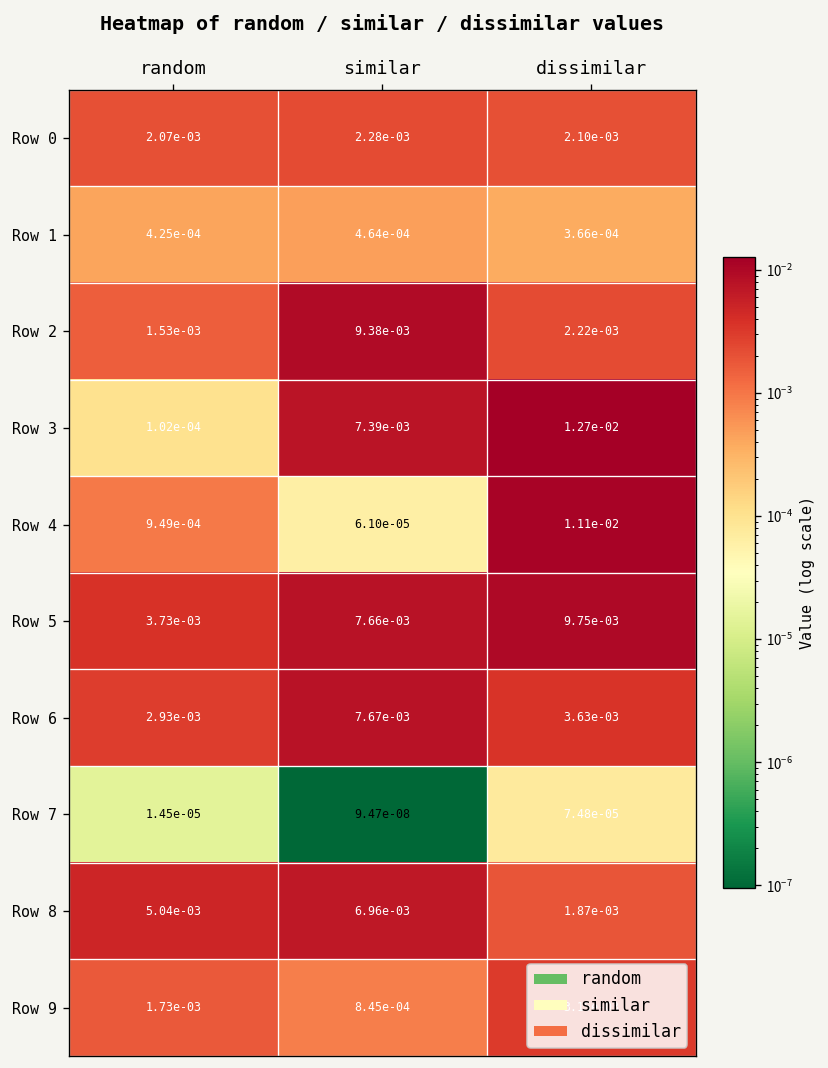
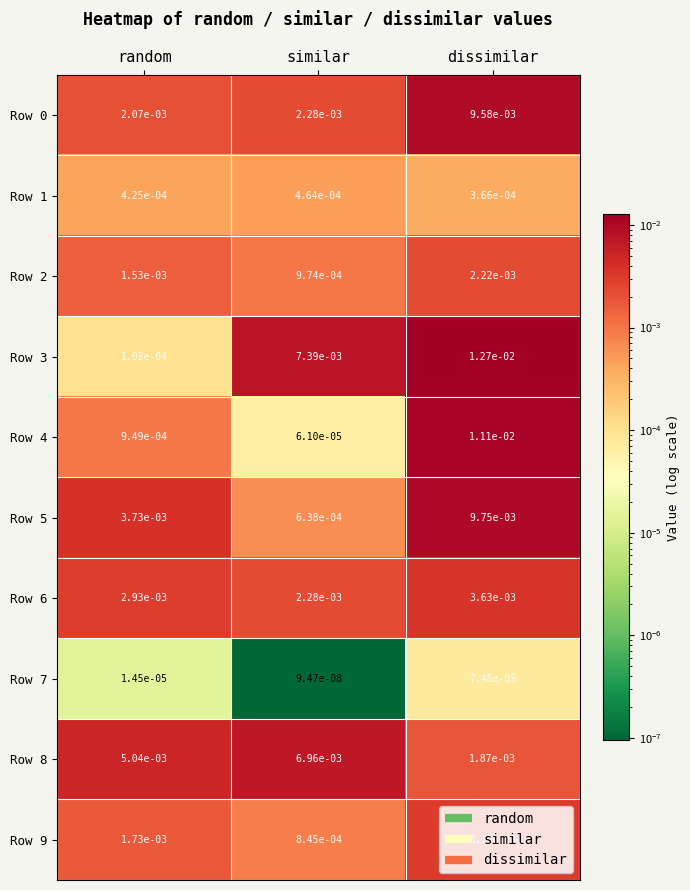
Row 0, dissimilar: 2.10e-03 -> 9.58e-03
Row 2, similar: 9.38e-03 -> 9.74e-04
Row 5, similar: 7.66e-03 -> 6.38e-04
Row 6, similar: 7.67e-03 -> 2.28e-03
